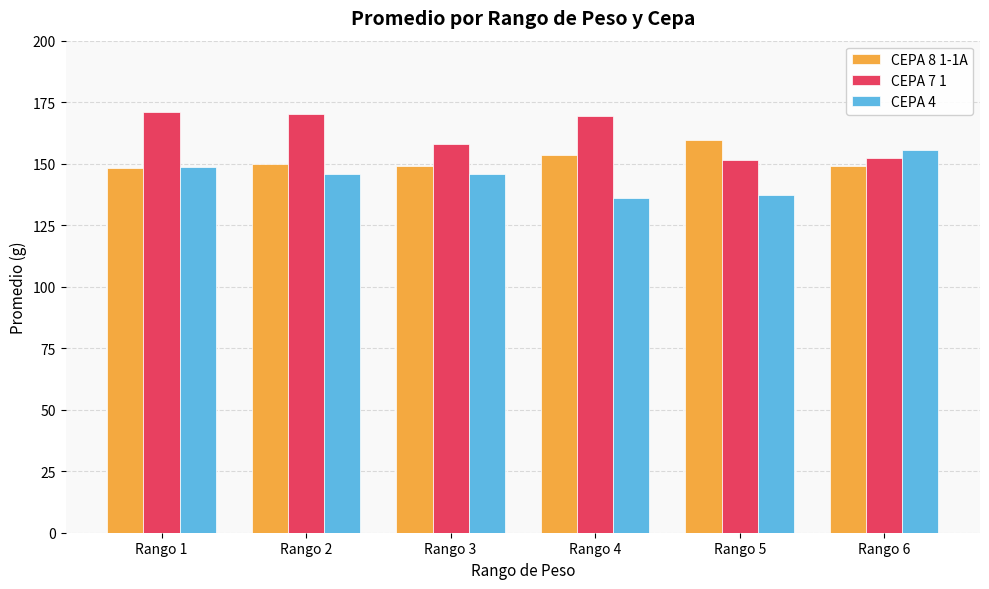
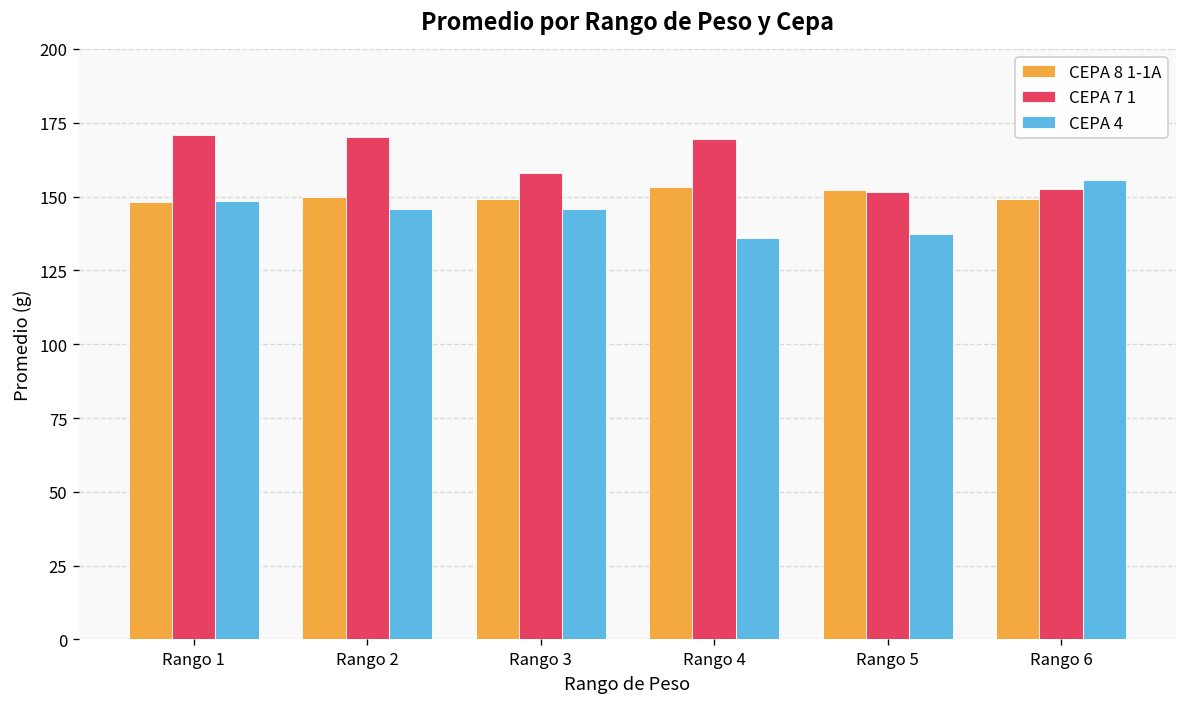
CEPA 8 1-1A, Rango 5: 160 -> 152
